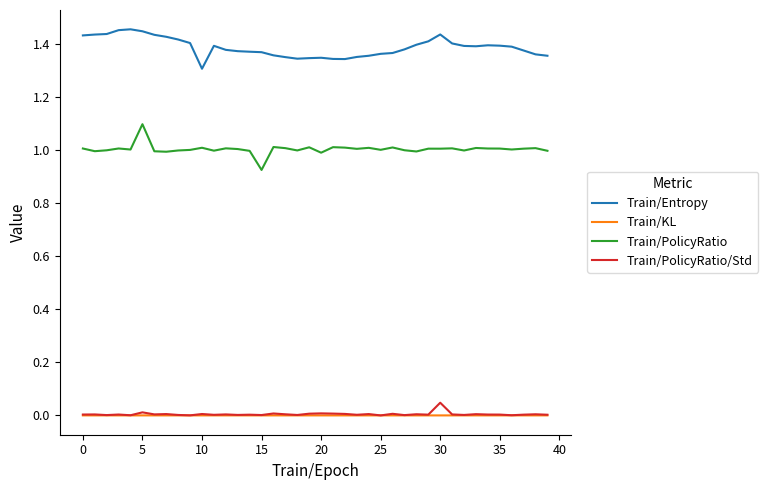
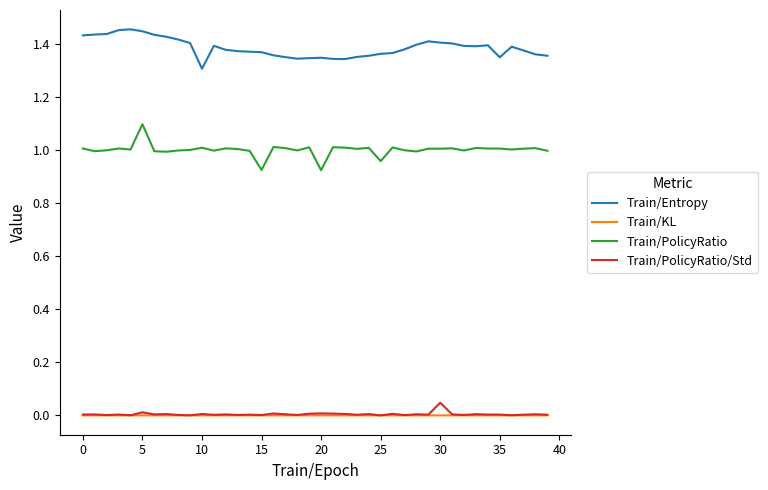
Train/PolicyRatio, 20: 0.99 -> 0.92
Train/PolicyRatio, 25: 1.00 -> 0.96
Train/Entropy, 30: 1.43 -> 1.40
Train/Entropy, 35: 1.39 -> 1.35
